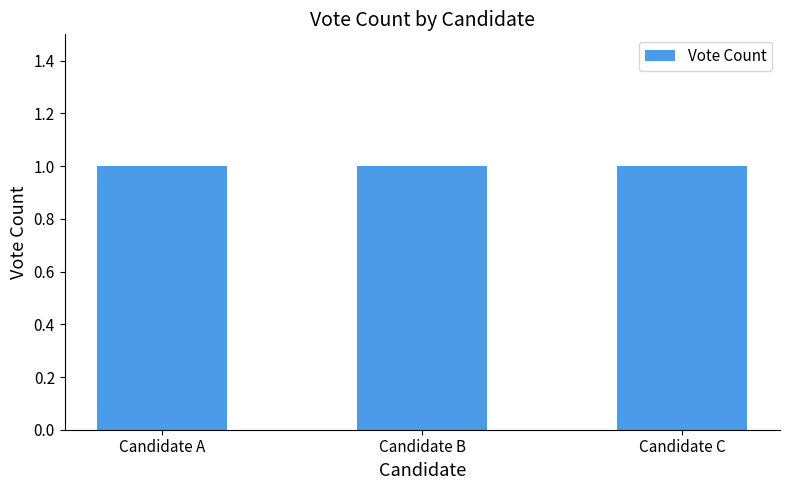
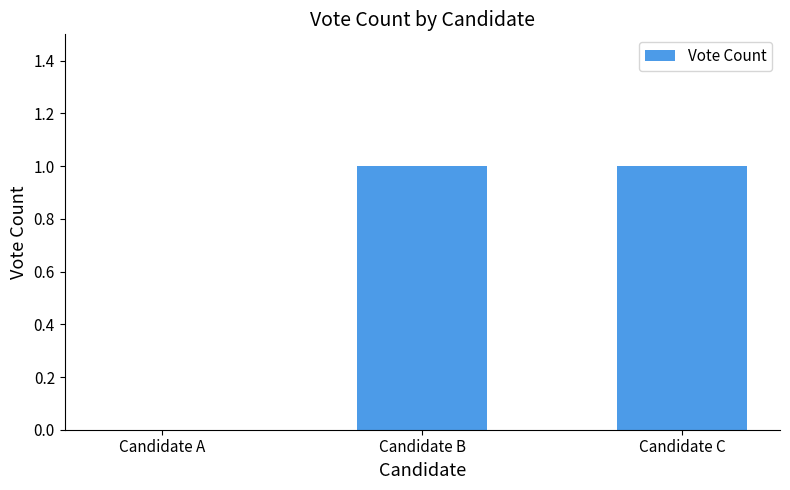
Candidate A: 1 -> 0
